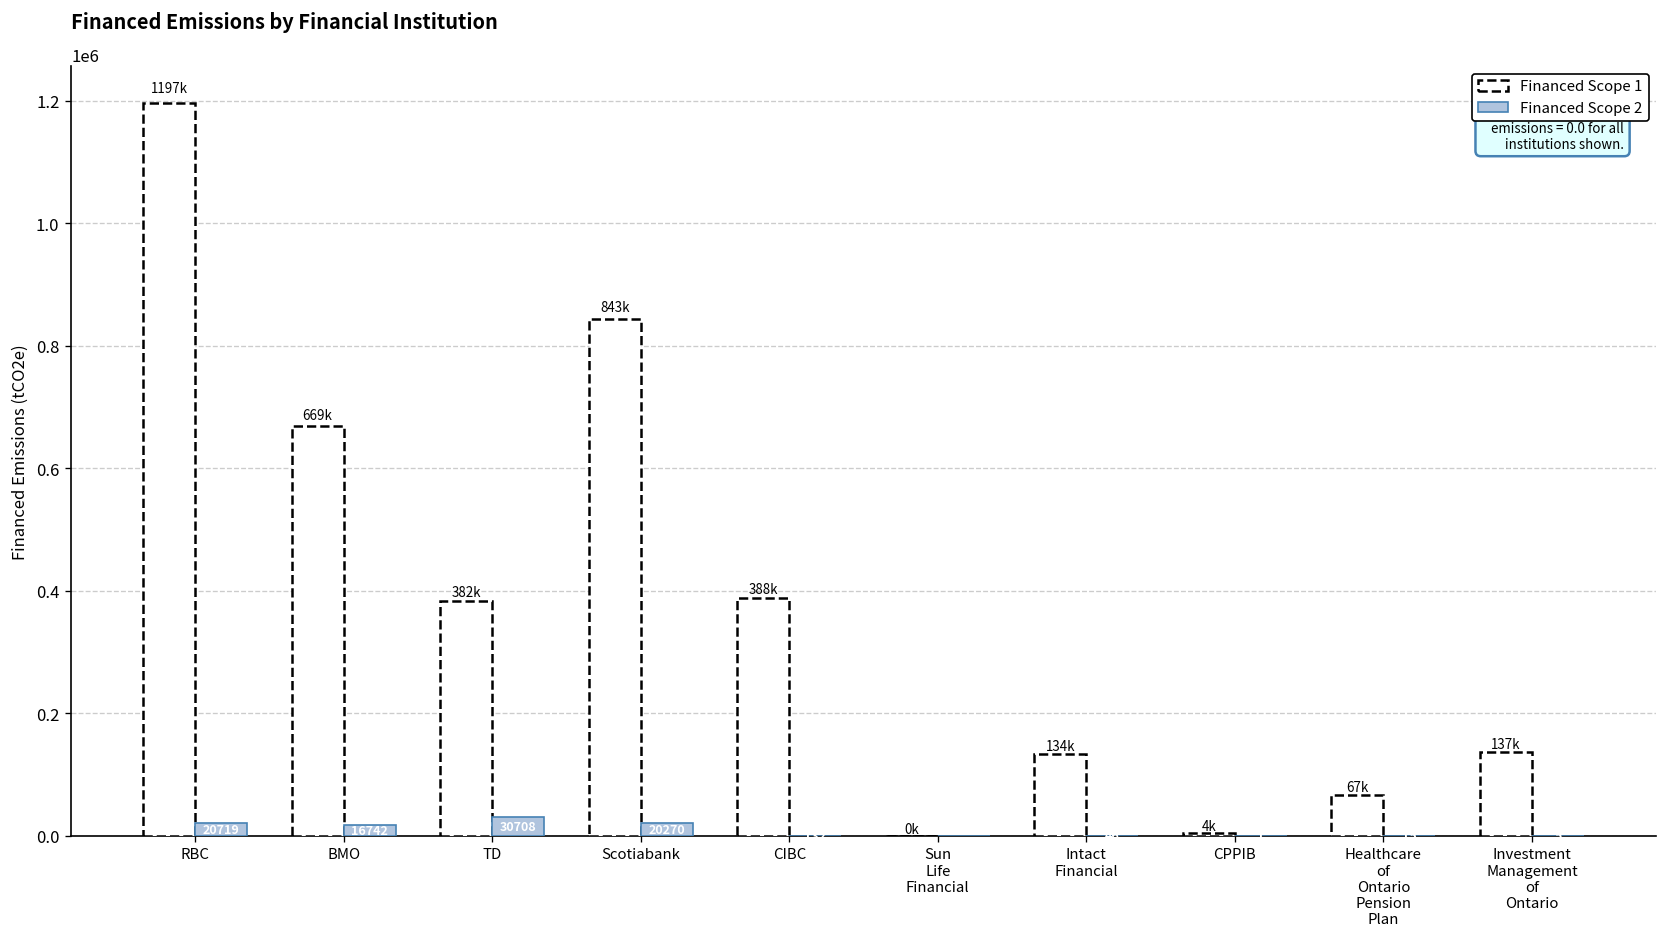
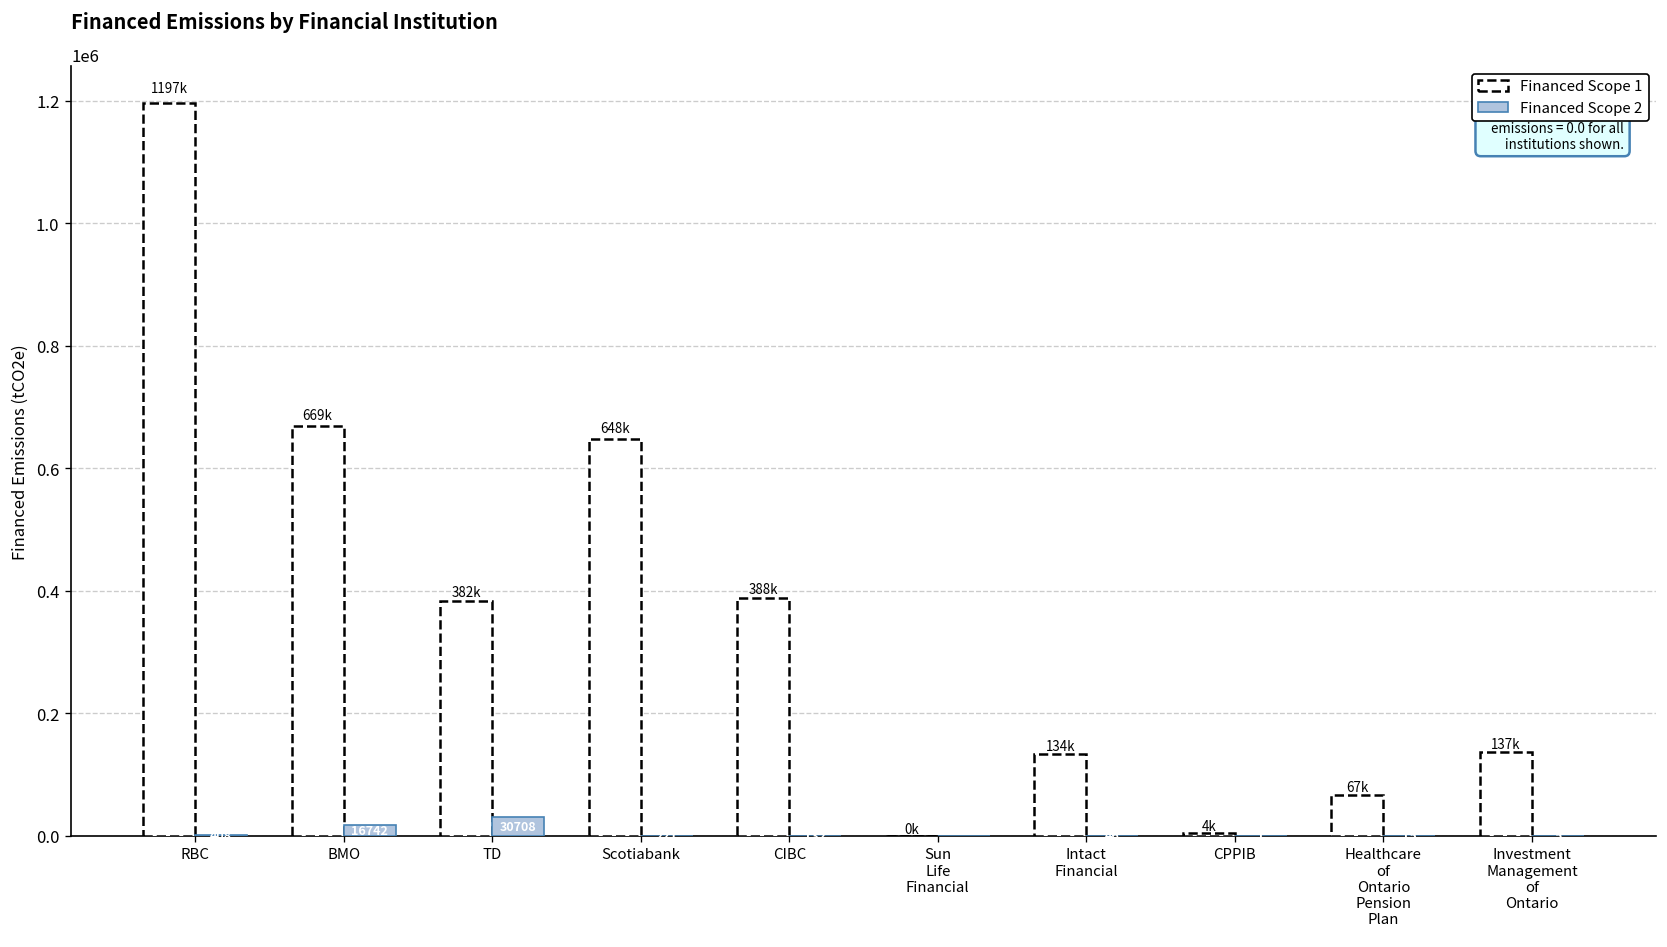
Financed Scope 2, RBC: 20000 -> 0
Financed Scope 1, Scotiabank: 843k -> 648k
Financed Scope 2, Scotiabank: 20000 -> 0
